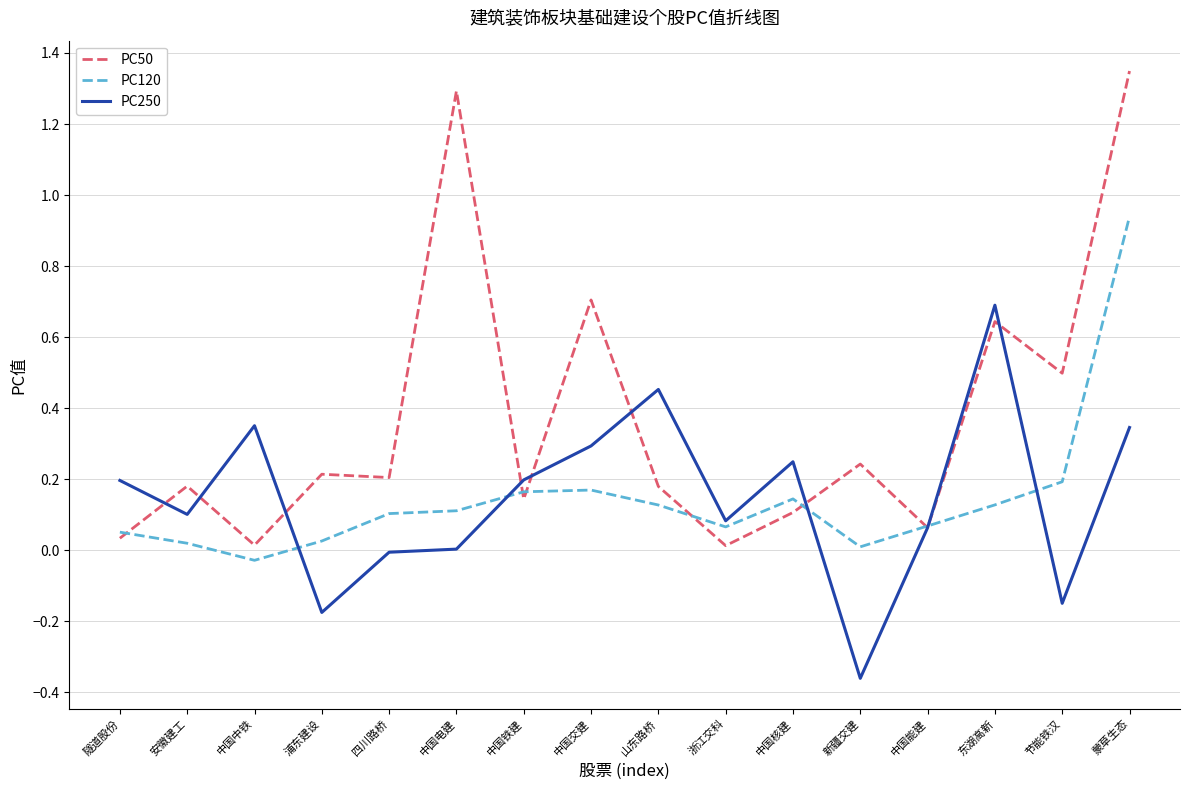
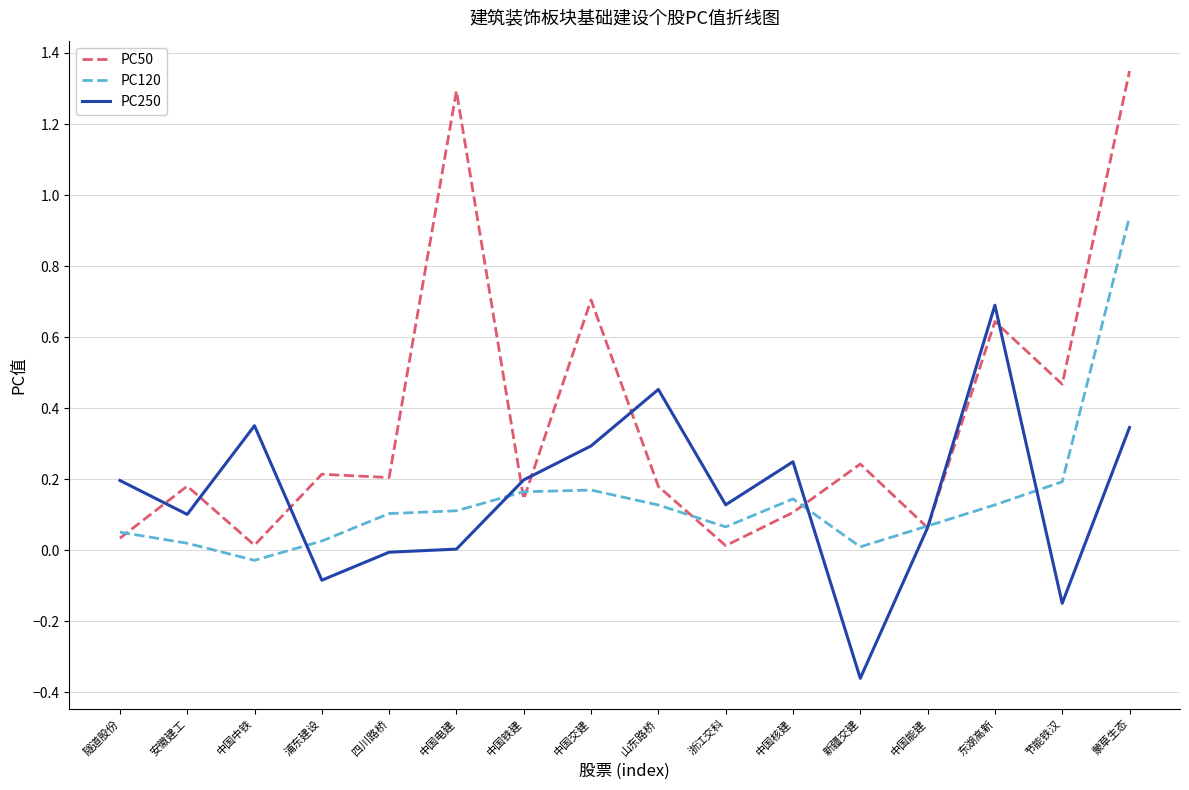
PC250, 浦东建设: -0.17 -> -0.08
PC250, 浙江交科: 0.08 -> 0.13
PC50, 节能铁汉: 0.50 -> 0.47
